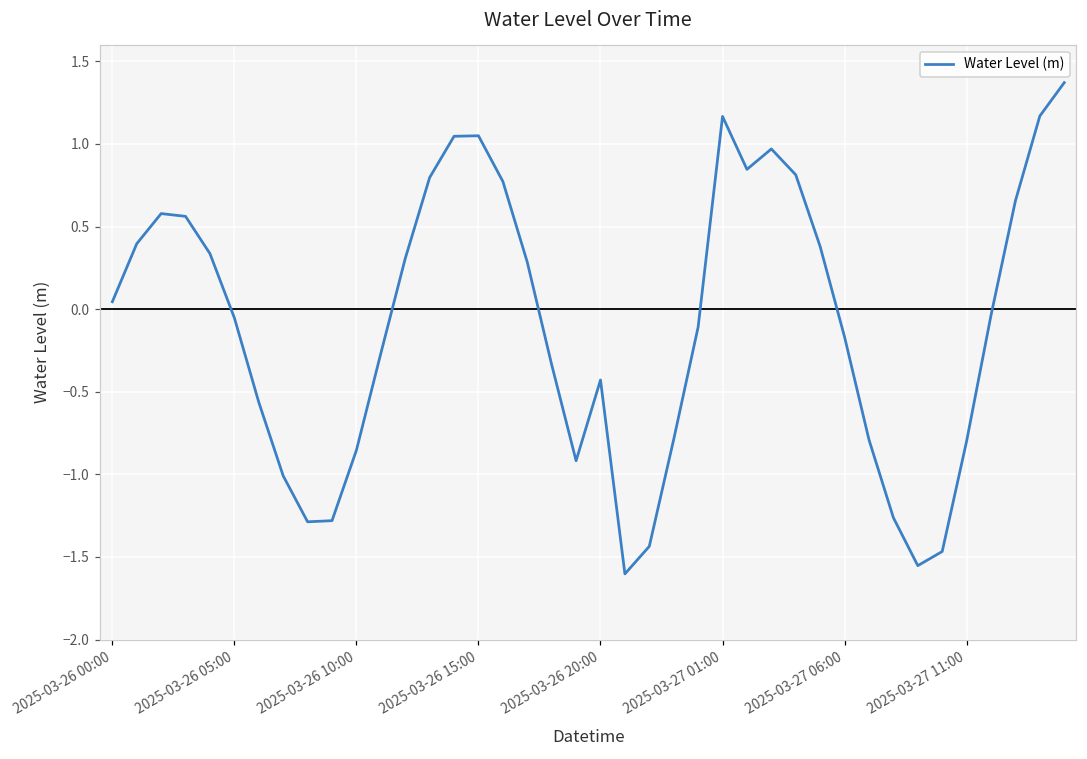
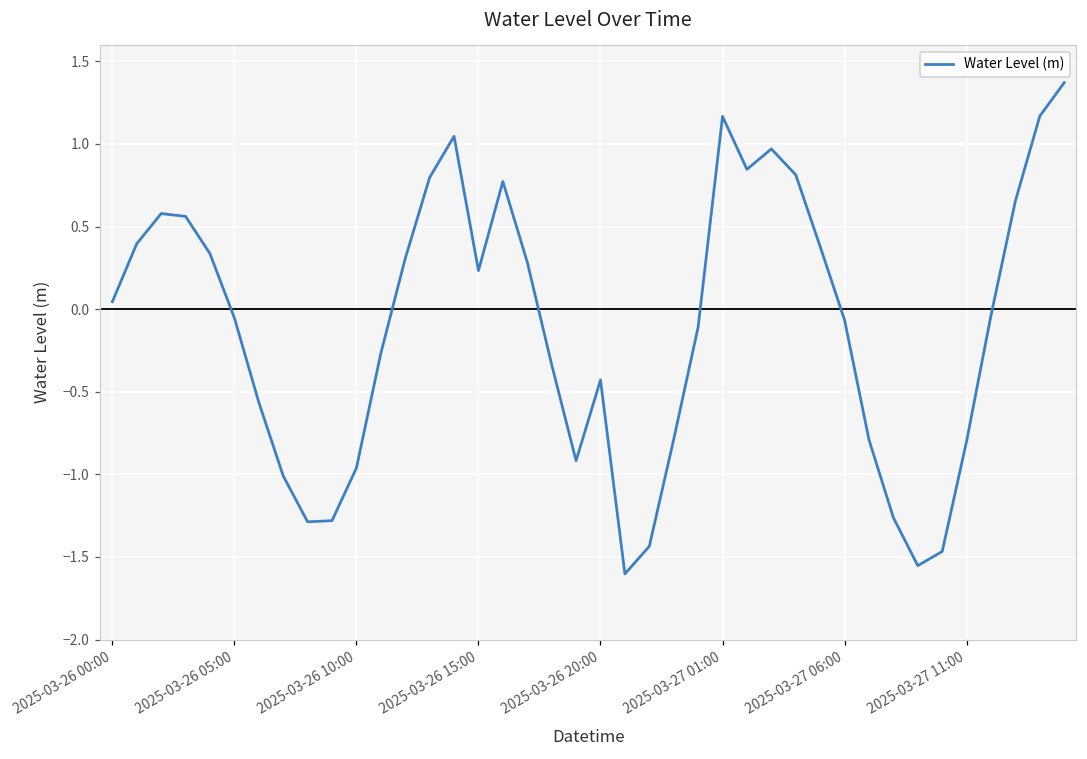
2025-03-26 10:00: -0.85 -> -0.96
2025-03-26 15:00: 1.05 -> 0.23
2025-03-27 06:00: -0.17 -> -0.07
